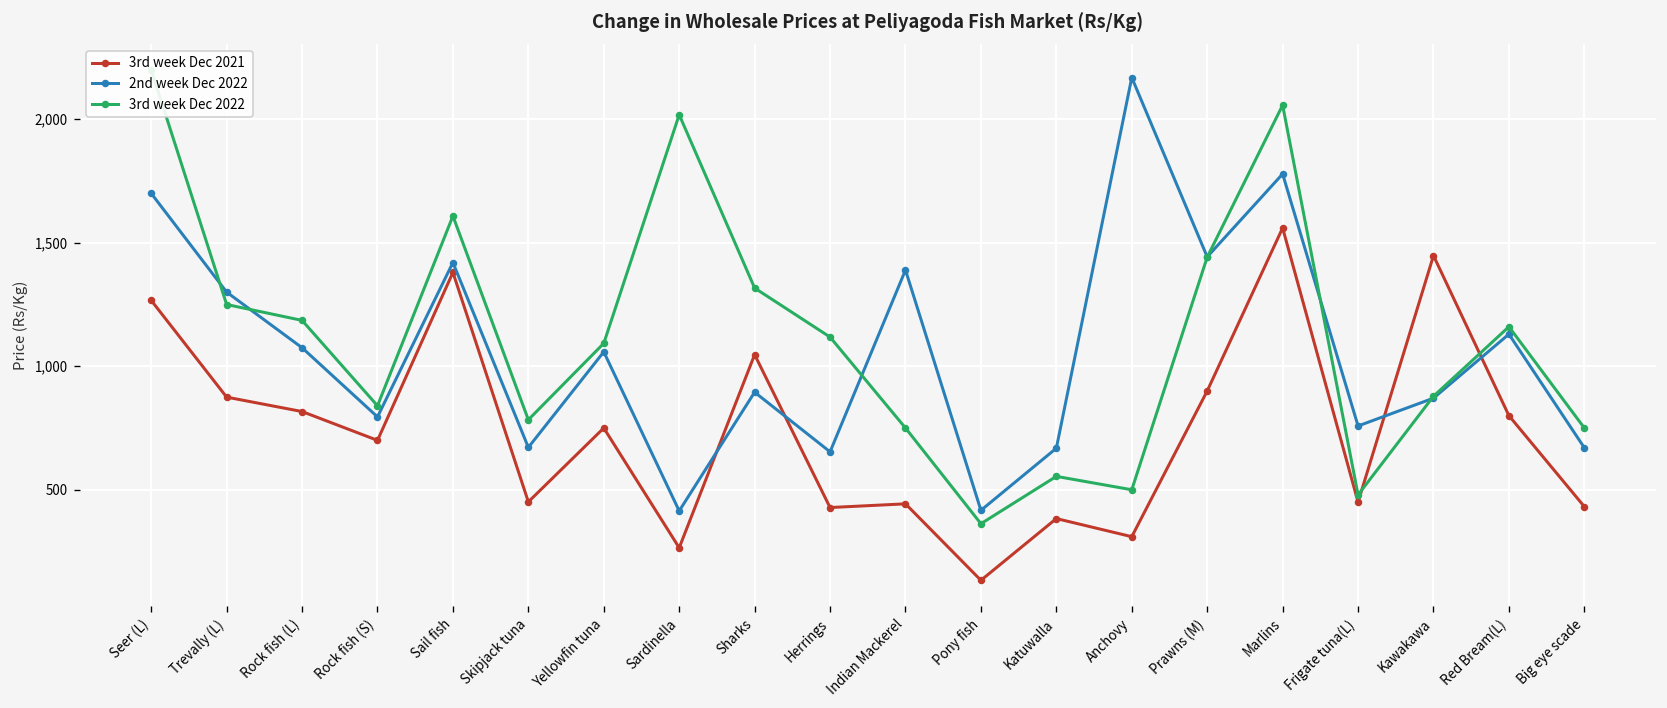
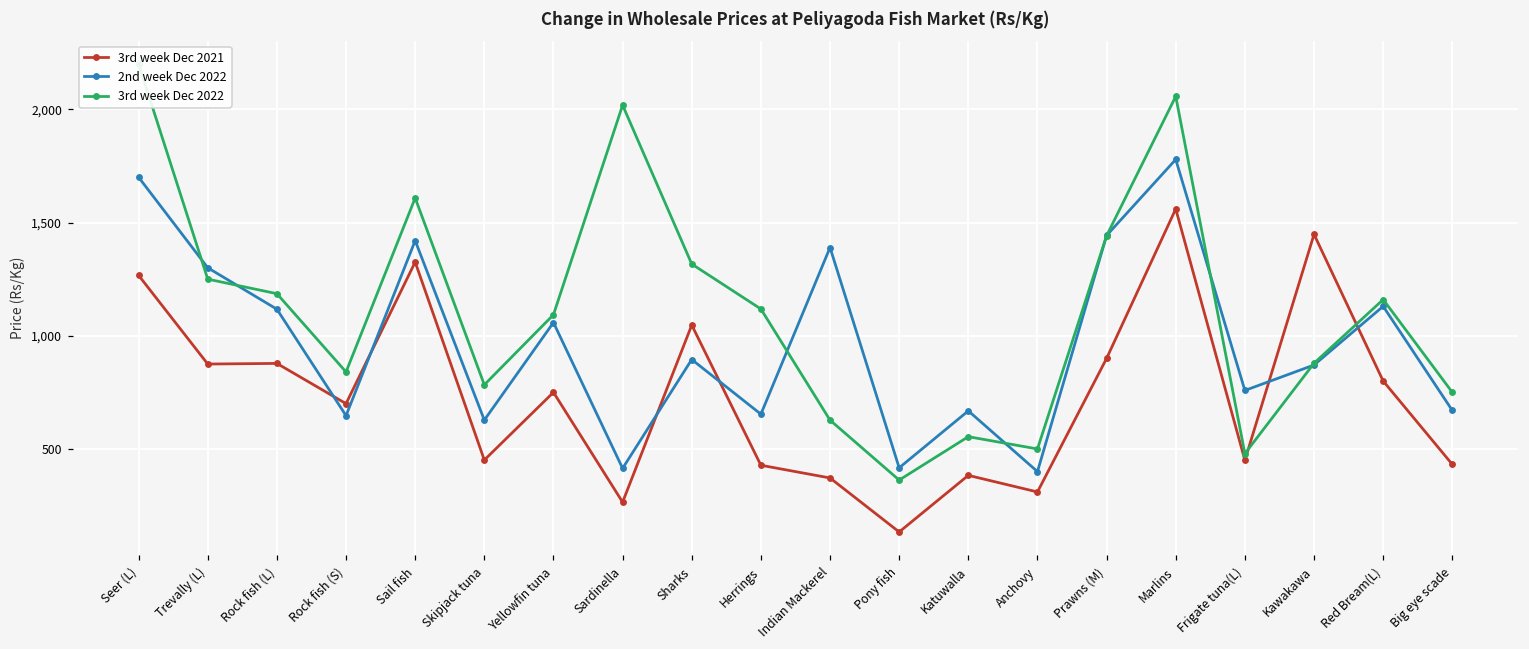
3rd week Dec 2021, Rock fish (L): 820 -> 880
2nd week Dec 2022, Rock fish (L): 1,080 -> 1,120
2nd week Dec 2022, Rock fish (S): 800 -> 650
3rd week Dec 2021, Sail fish: 1,380 -> 1,330
2nd week Dec 2022, Skipjack tuna: 670 -> 630
3rd week Dec 2021, Indian Mackerel: 440 -> 370
3rd week Dec 2022, Indian Mackerel: 750 -> 630
2nd week Dec 2022, Anchovy: 2,170 -> 400
